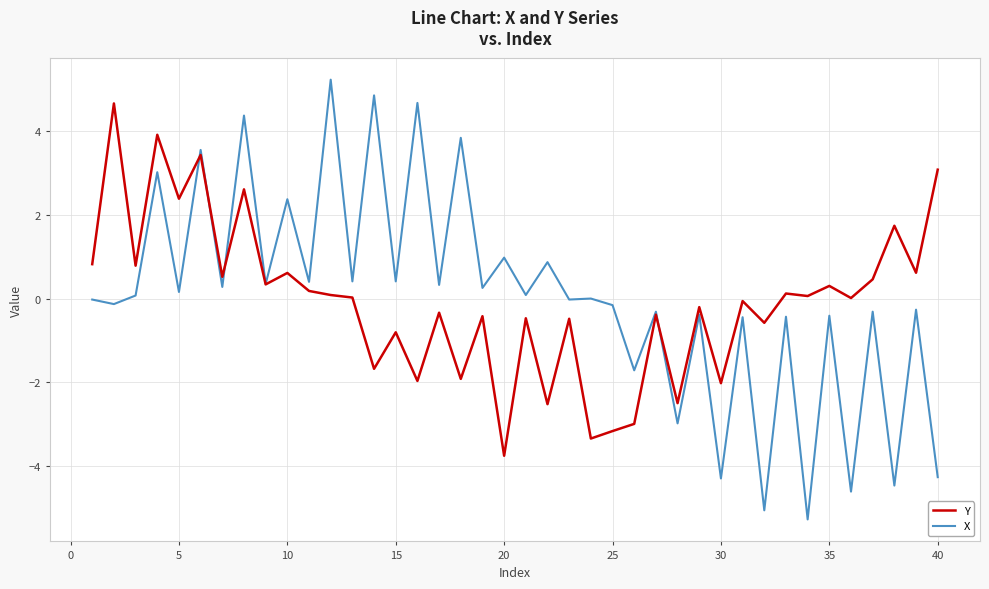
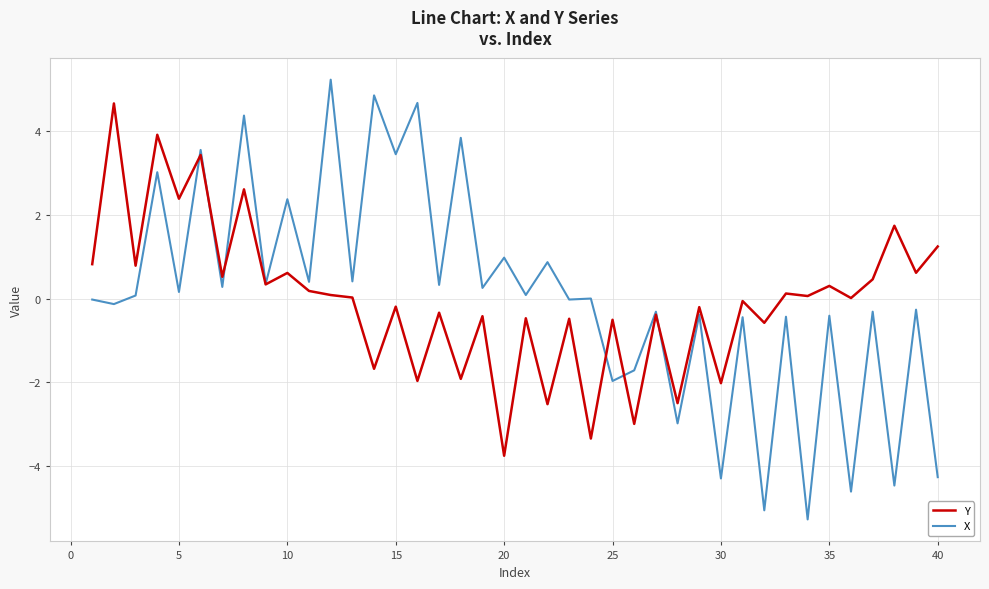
Y, 15: -0.8 -> -0.2
X, 15: 0.4 -> 3.4
Y, 25: -3.2 -> -0.5
X, 25: -0.2 -> -2.0
Y, 40: 3.1 -> 1.2
